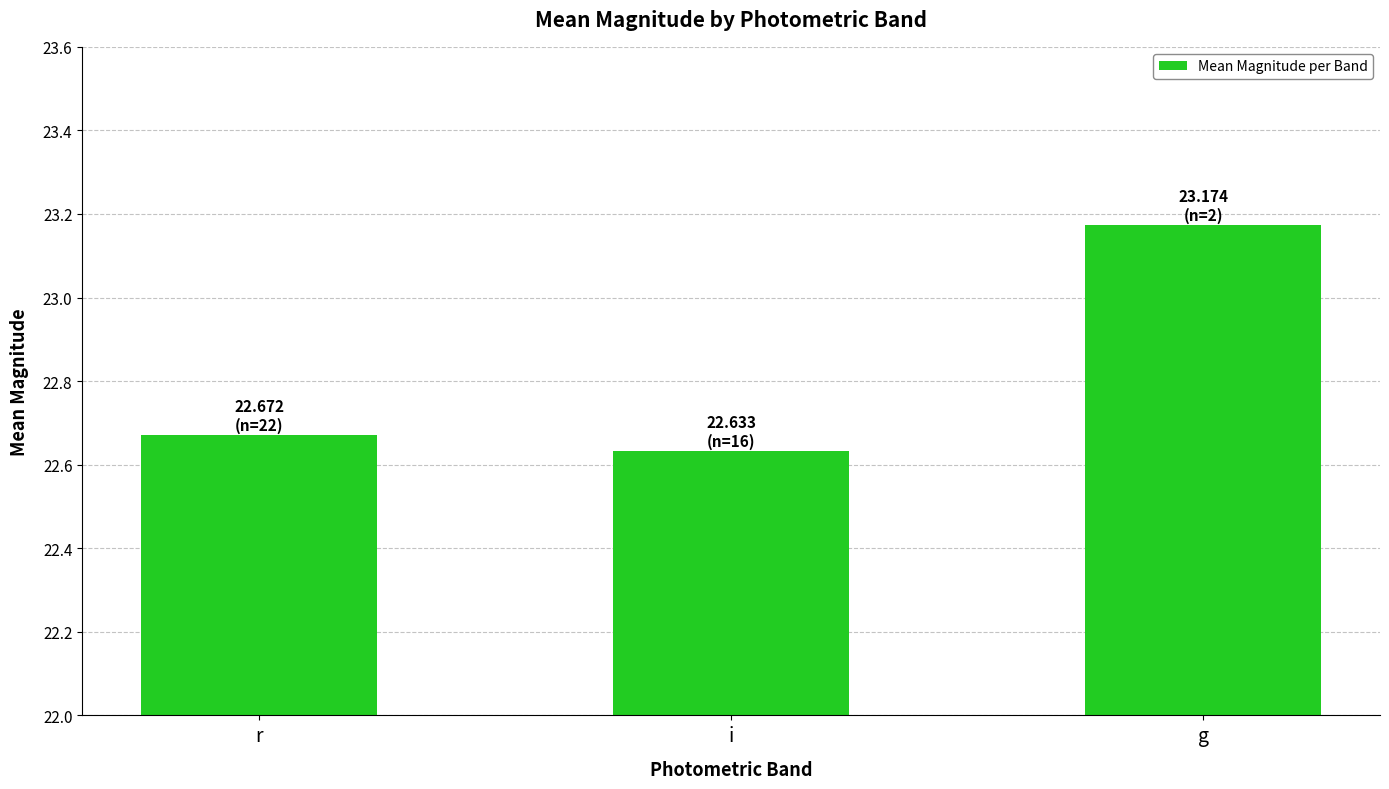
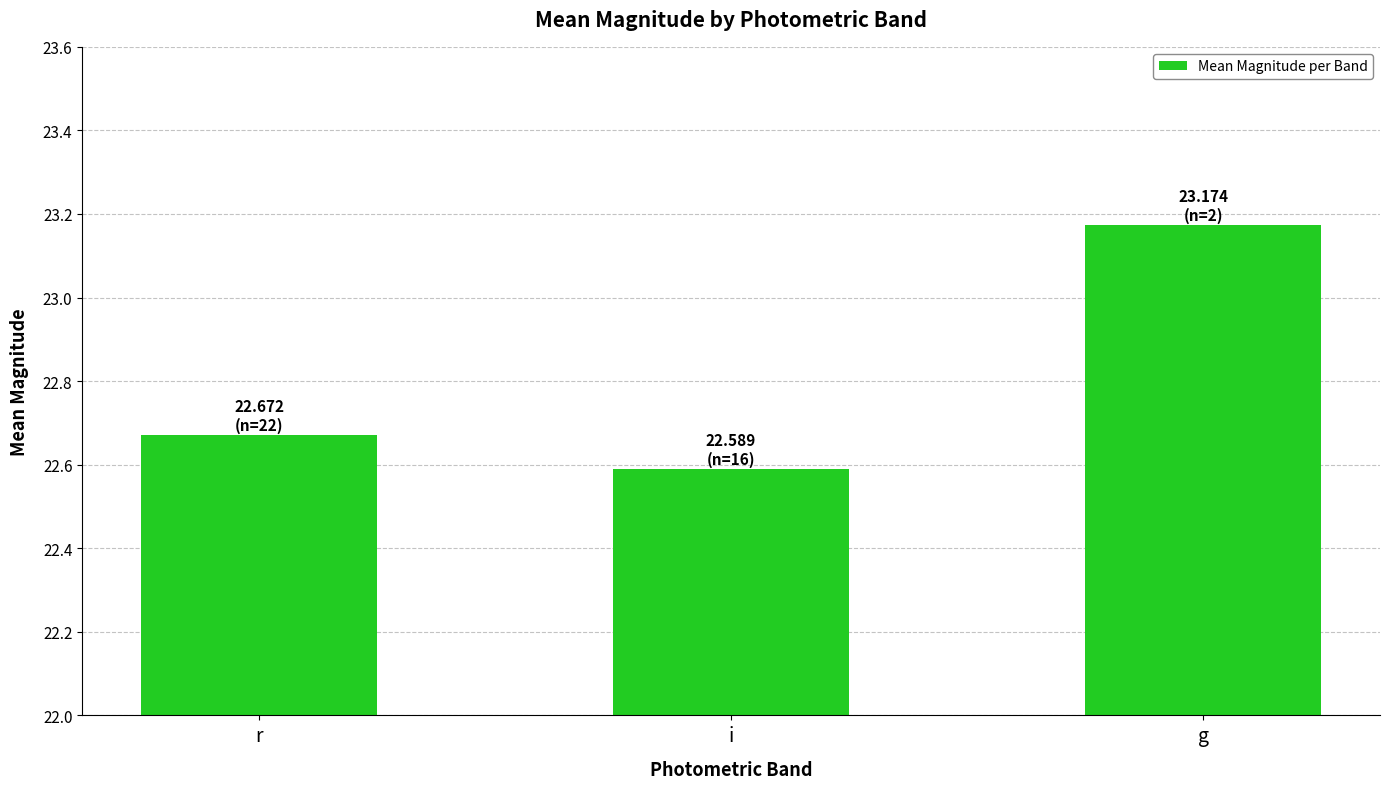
i: 22.633 -> 22.589
